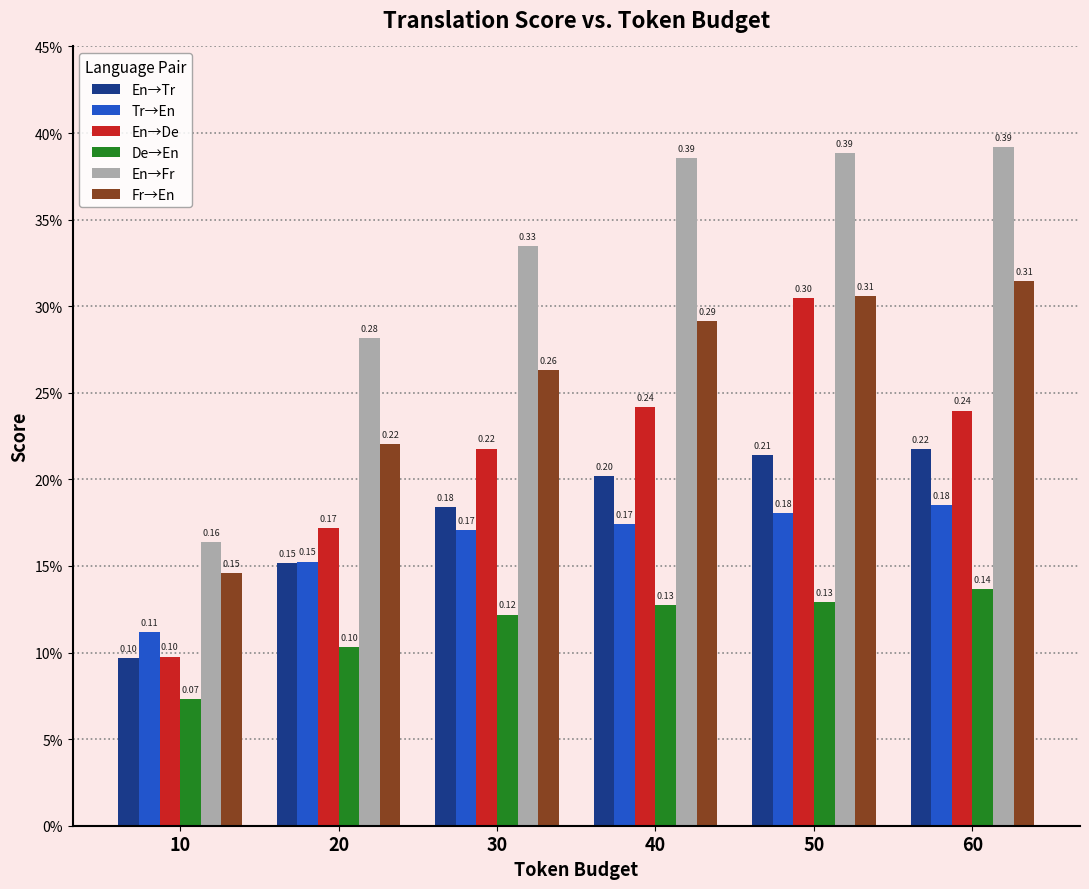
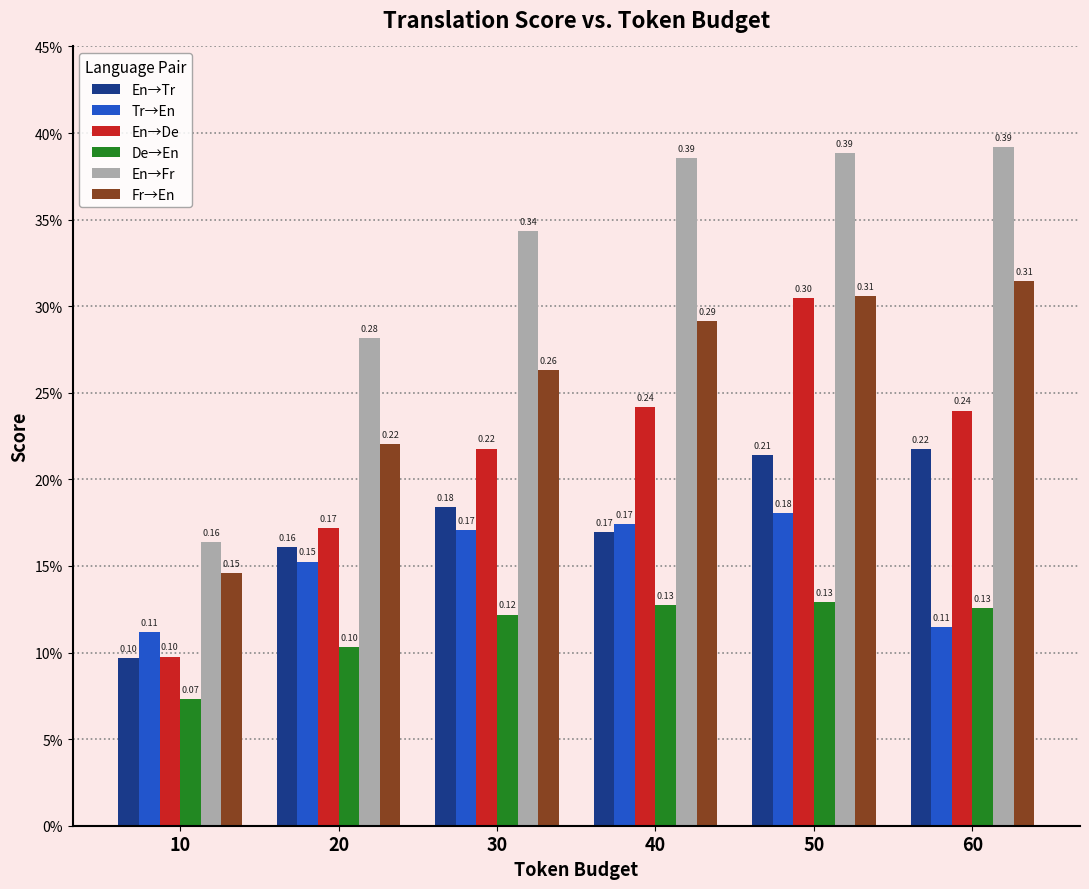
En→Tr, 20: 0.15 -> 0.16
En→Fr, 30: 0.33 -> 0.34
En→Tr, 40: 0.20 -> 0.17
Tr→En, 60: 0.18 -> 0.11
De→En, 60: 0.14 -> 0.13
